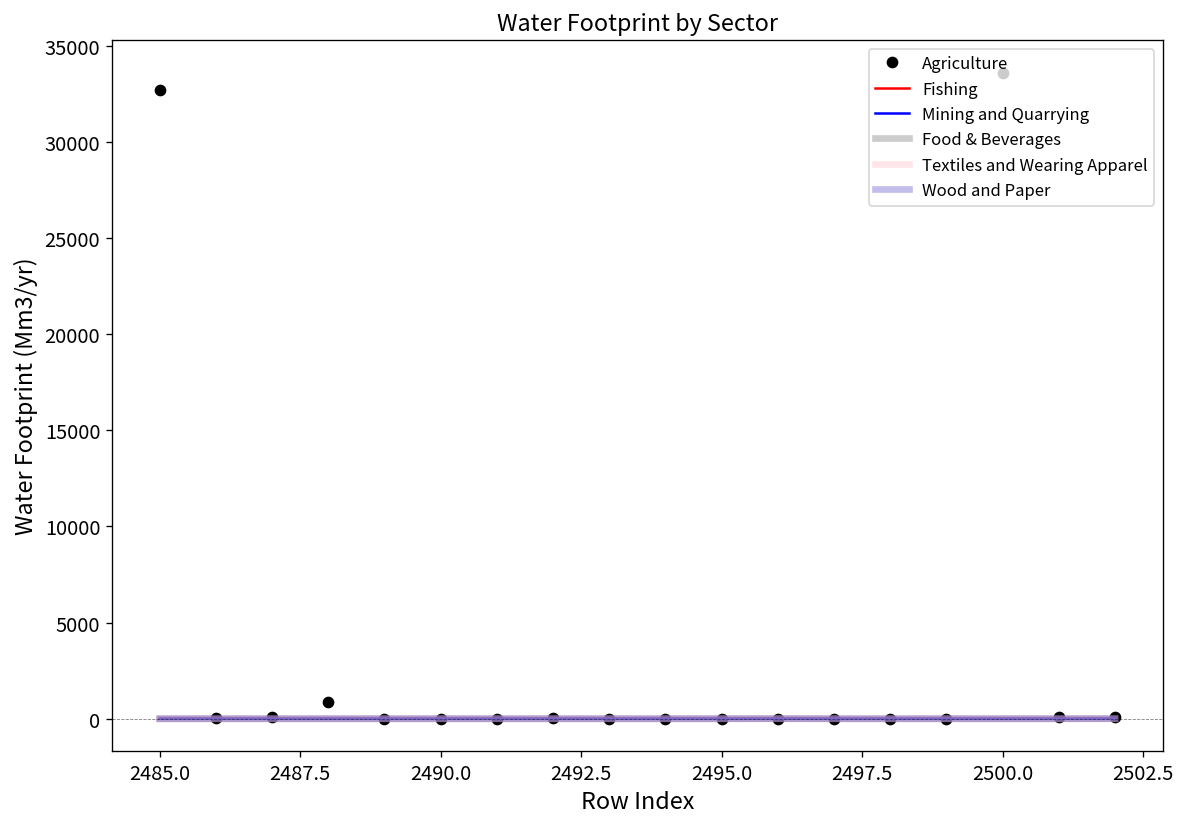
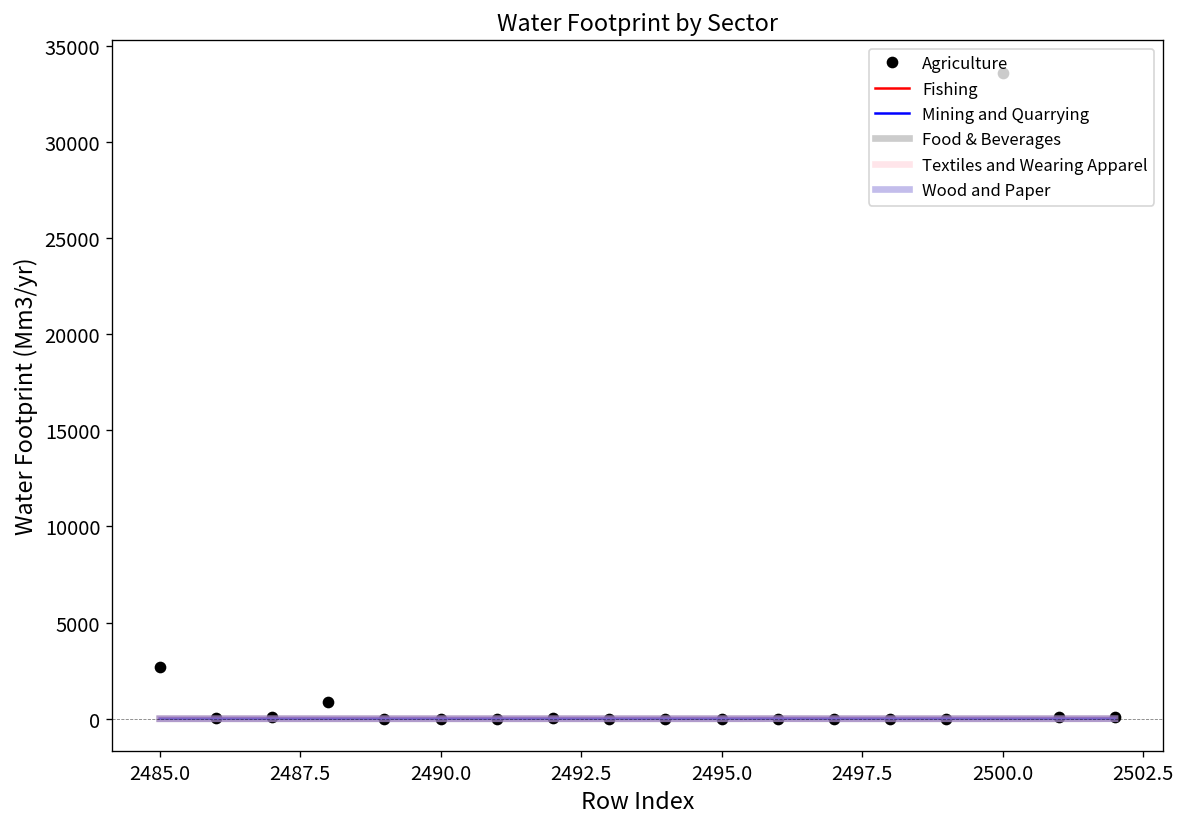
Agriculture, 2485.0: 32700 -> 2700
